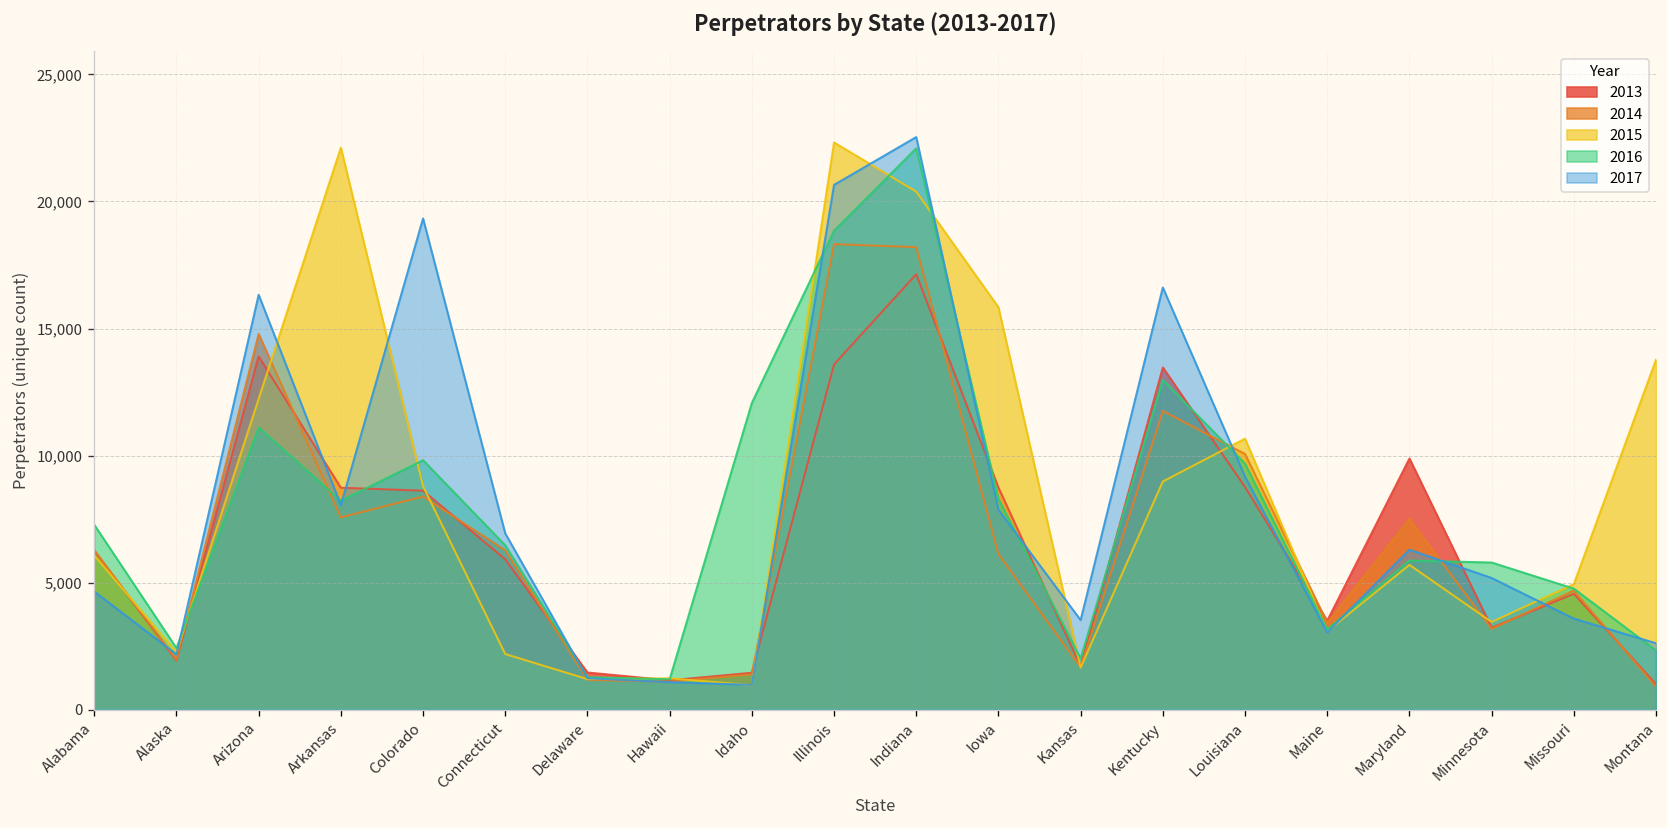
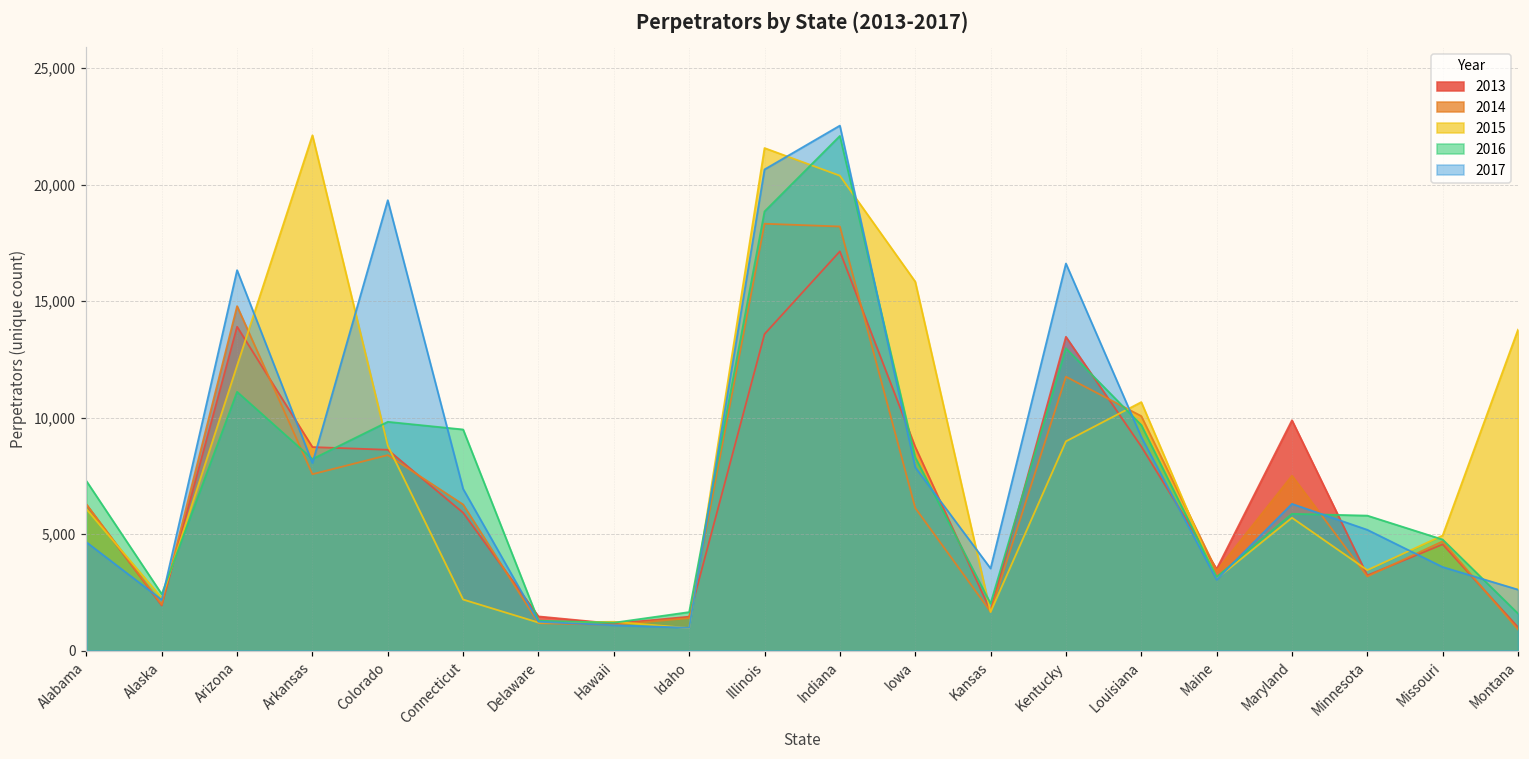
2016, Connecticut: 6,500 -> 9,500
2016, Idaho: 12,100 -> 1,700
2015, Illinois: 22,300 -> 21,600
2016, Montana: 2,300 -> 1,600
